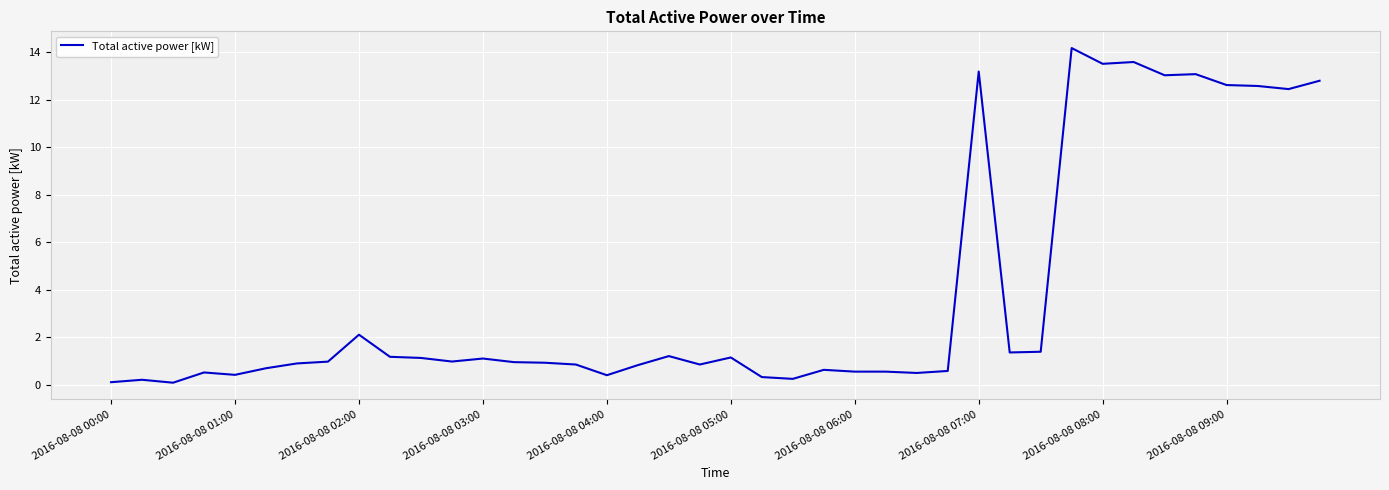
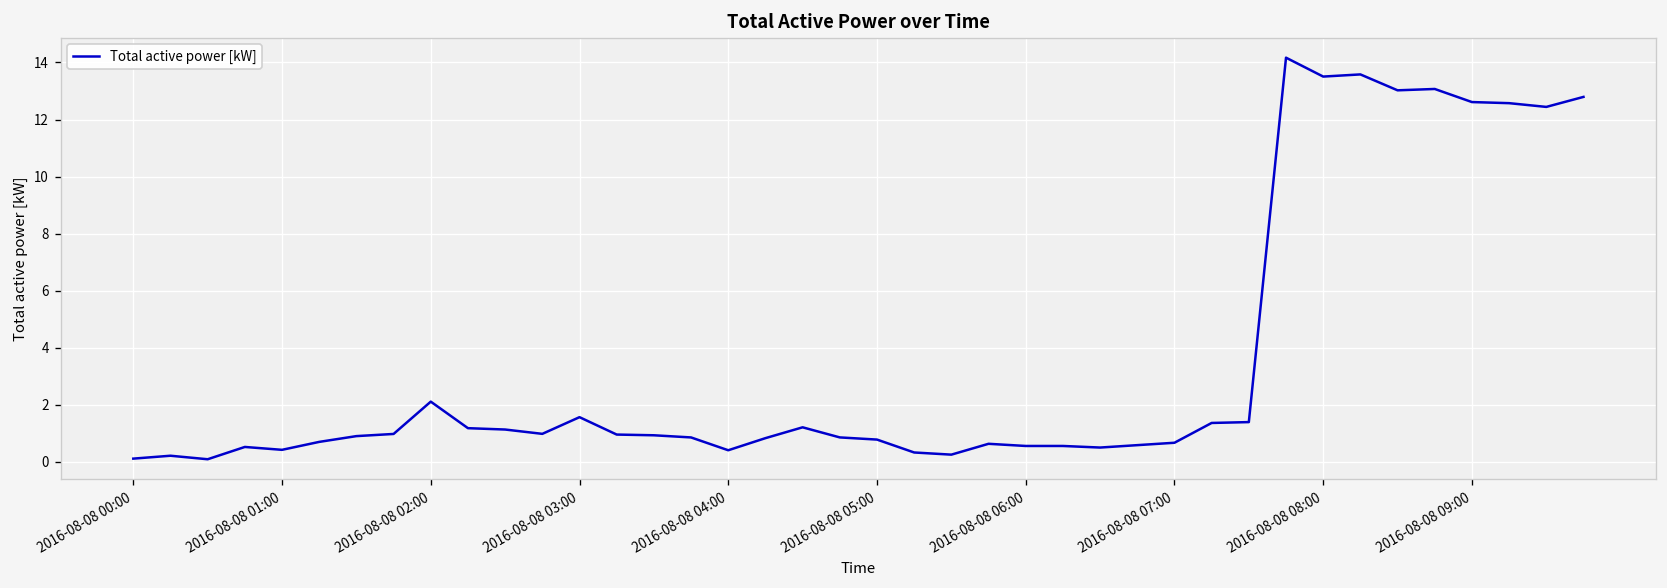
2016-08-08 03:00: 1.1 -> 1.6
2016-08-08 05:00: 1.2 -> 0.8
2016-08-08 07:00: 13.2 -> 0.7
